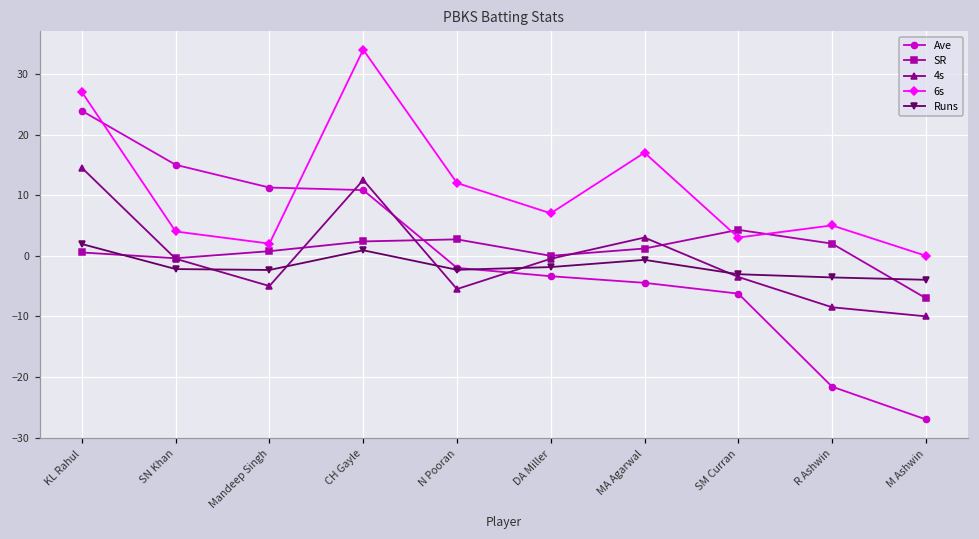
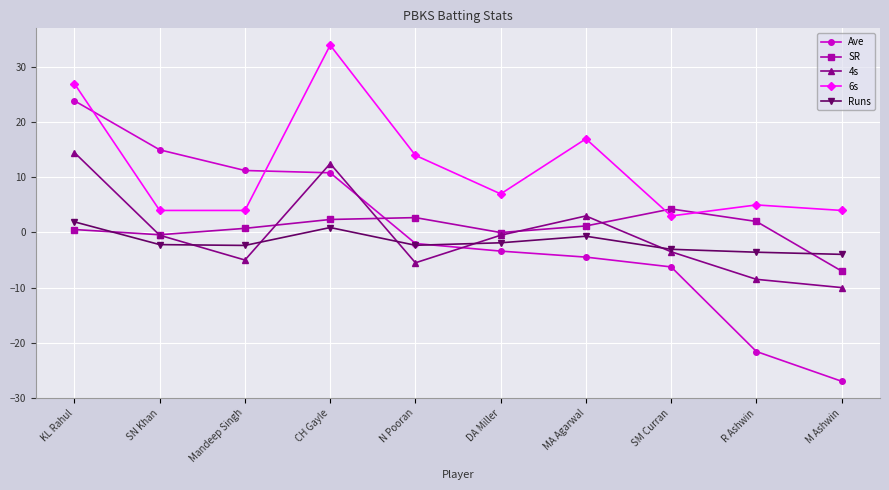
6s, Mandeep Singh: 2 -> 4
6s, N Pooran: 12 -> 14
6s, M Ashwin: 0 -> 4
